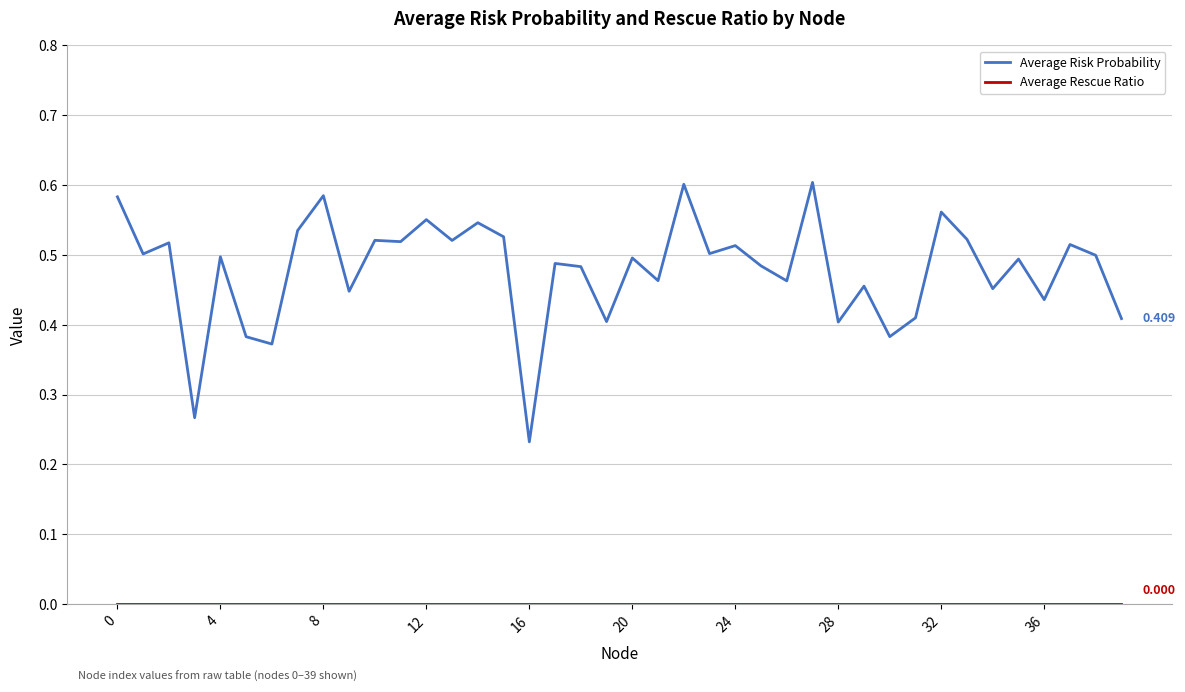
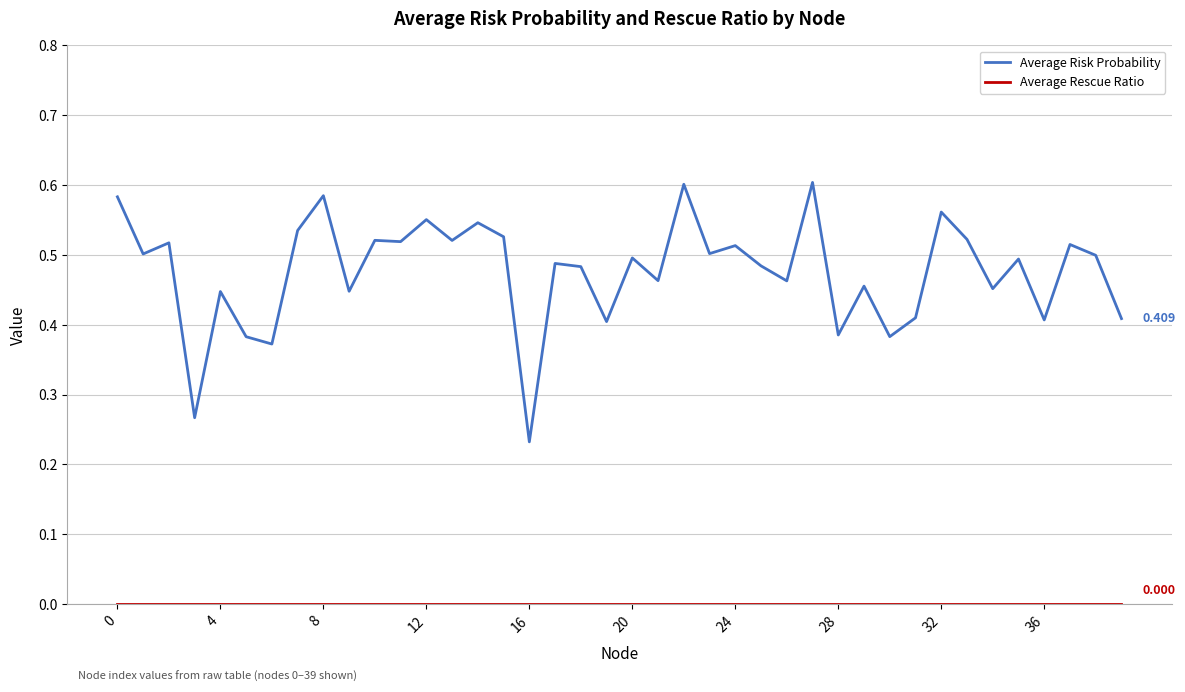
Average Risk Probability, 4: 0.50 -> 0.45
Average Risk Probability, 28: 0.40 -> 0.39
Average Risk Probability, 36: 0.44 -> 0.41
